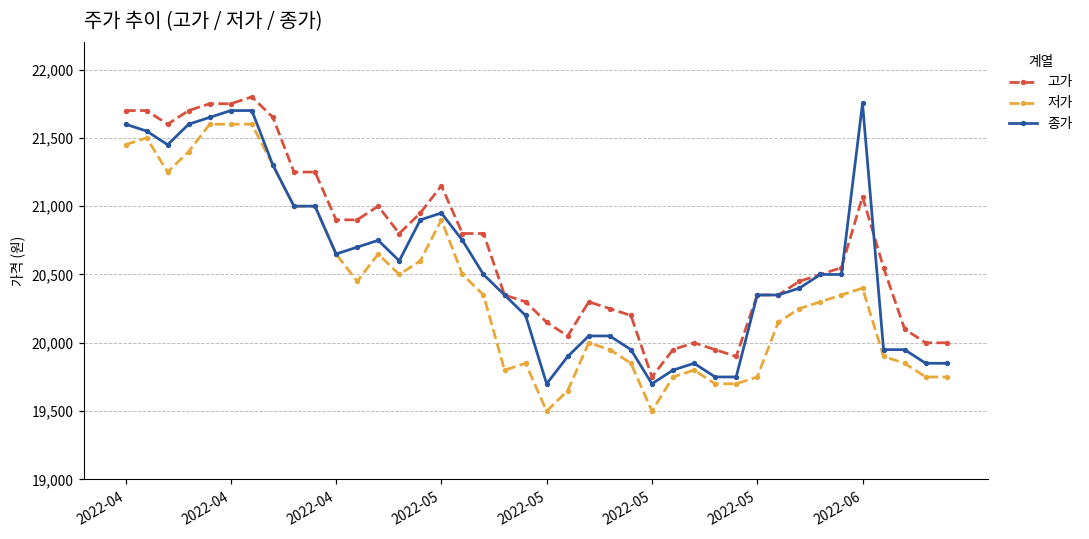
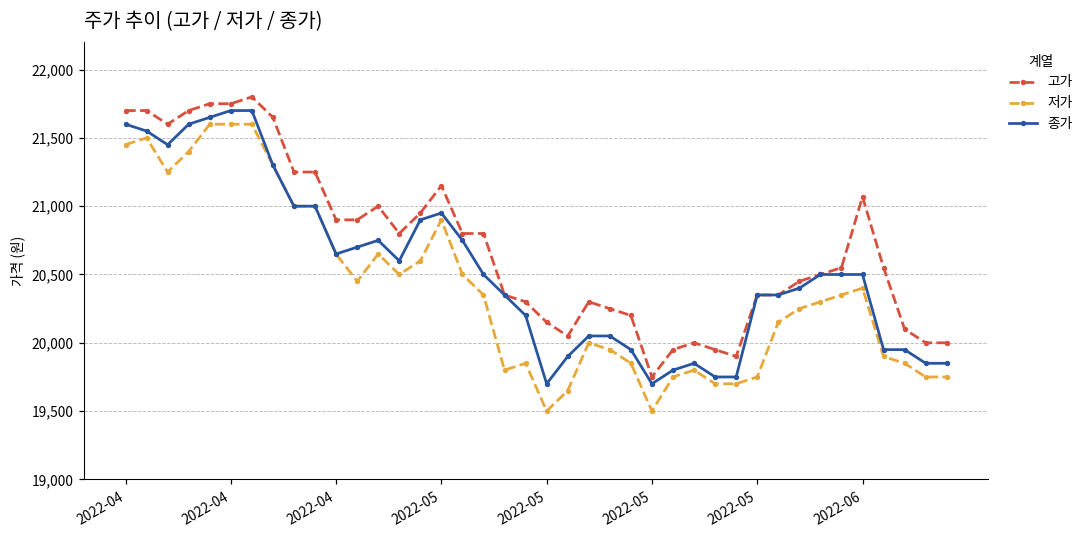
종가, 2022-06: 21,750 -> 20,500
